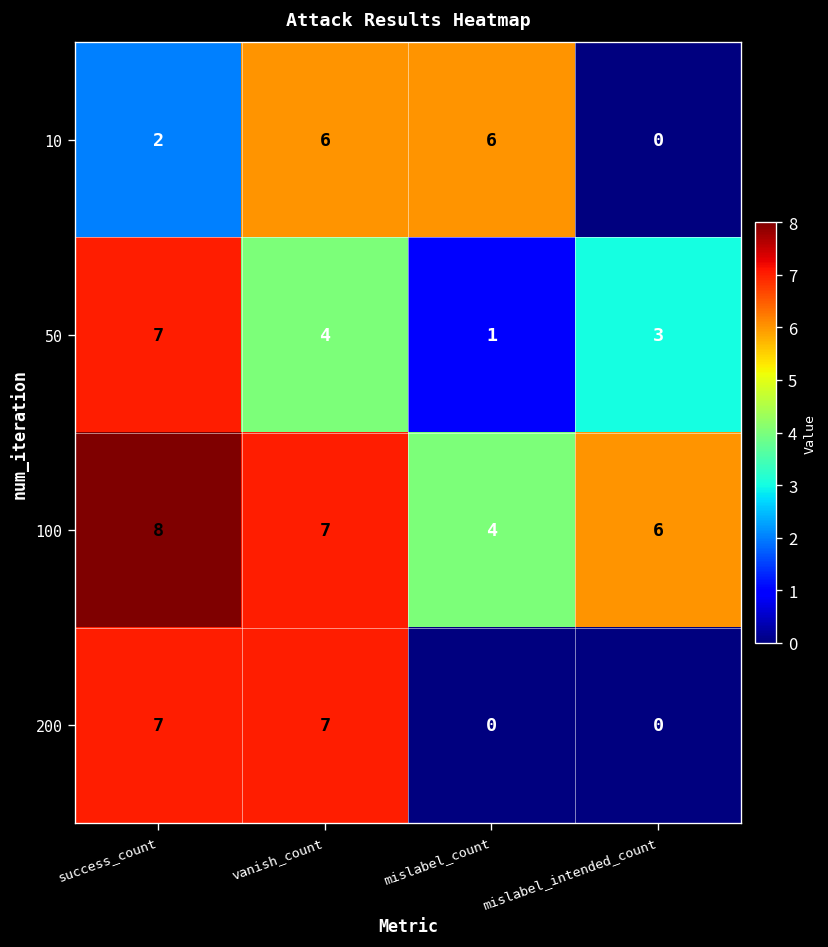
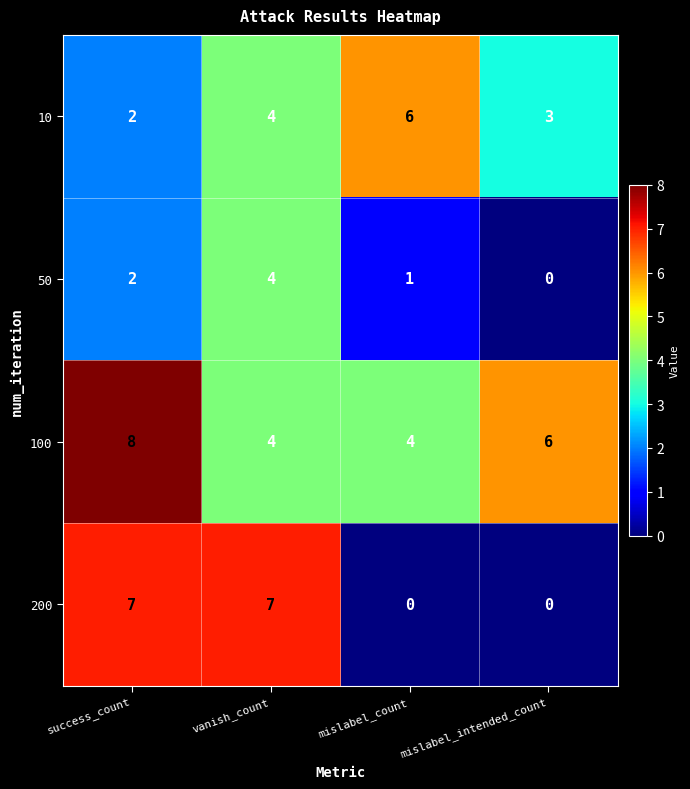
10, vanish_count: 6 -> 4
10, mislabel_intended_count: 0 -> 3
50, success_count: 7 -> 2
50, mislabel_intended_count: 3 -> 0
100, vanish_count: 7 -> 4
